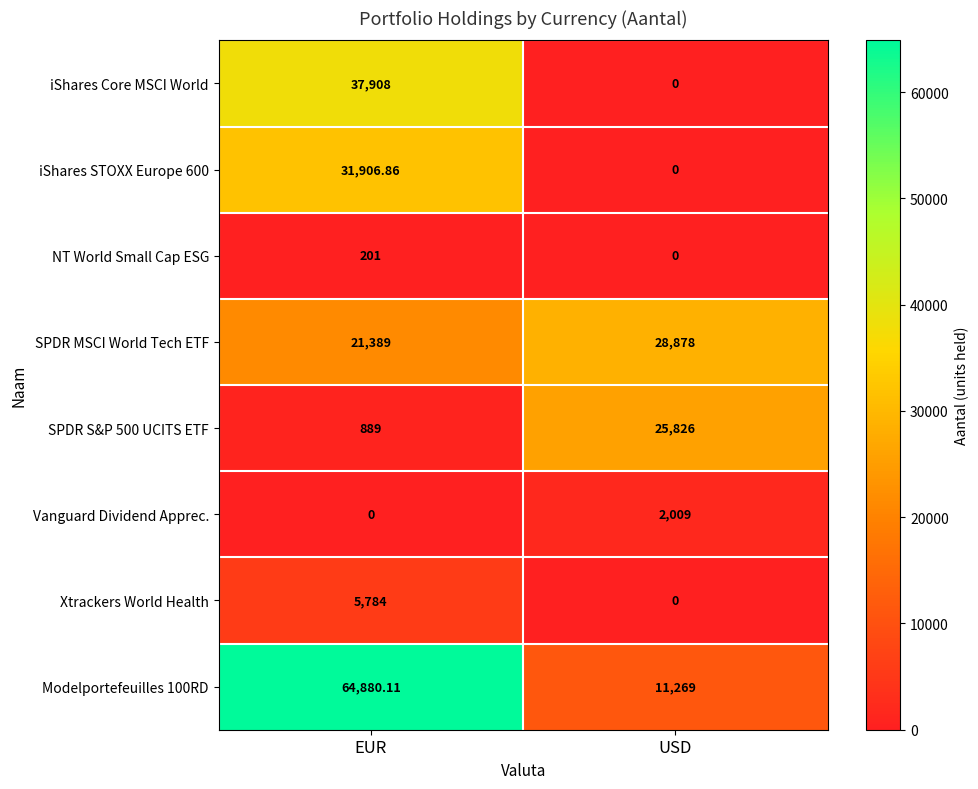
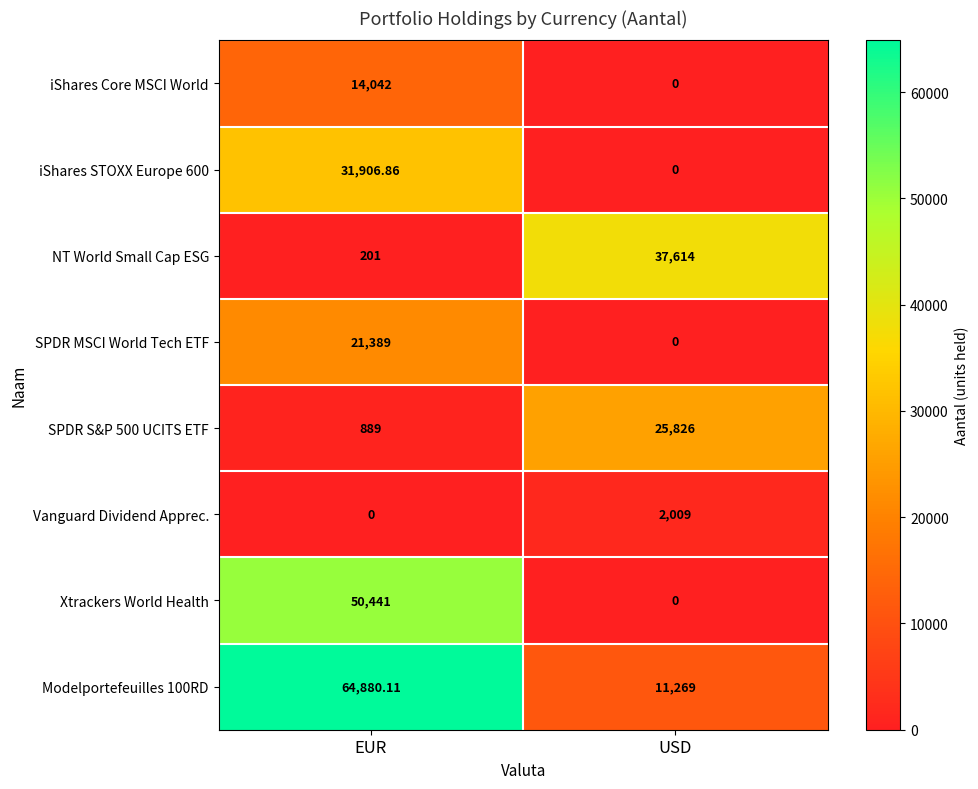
iShares Core MSCI World, EUR: 37,908 -> 14,042
NT World Small Cap ESG, USD: 0 -> 37,614
SPDR MSCI World Tech ETF, USD: 28,878 -> 0
Xtrackers World Health, EUR: 5,784 -> 50,441
